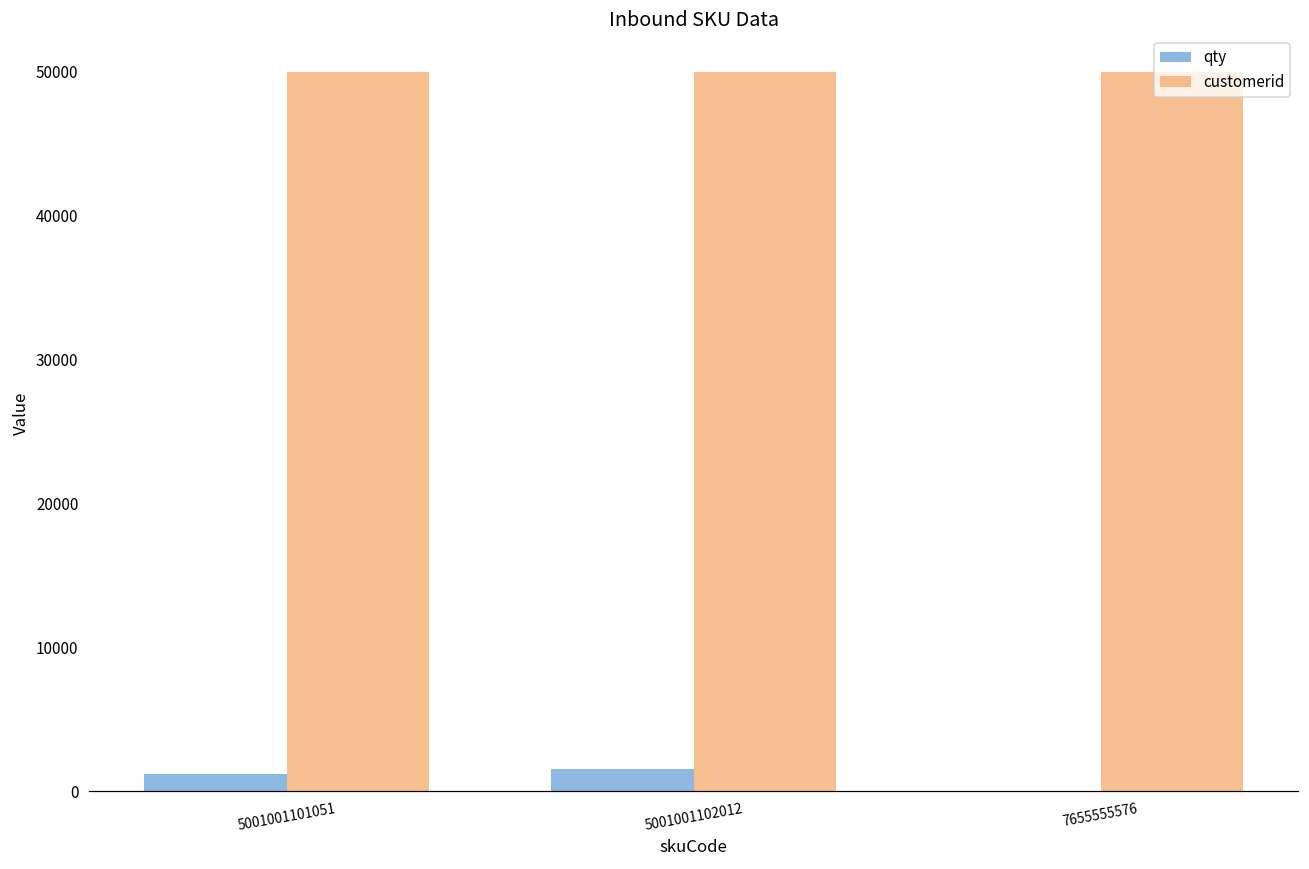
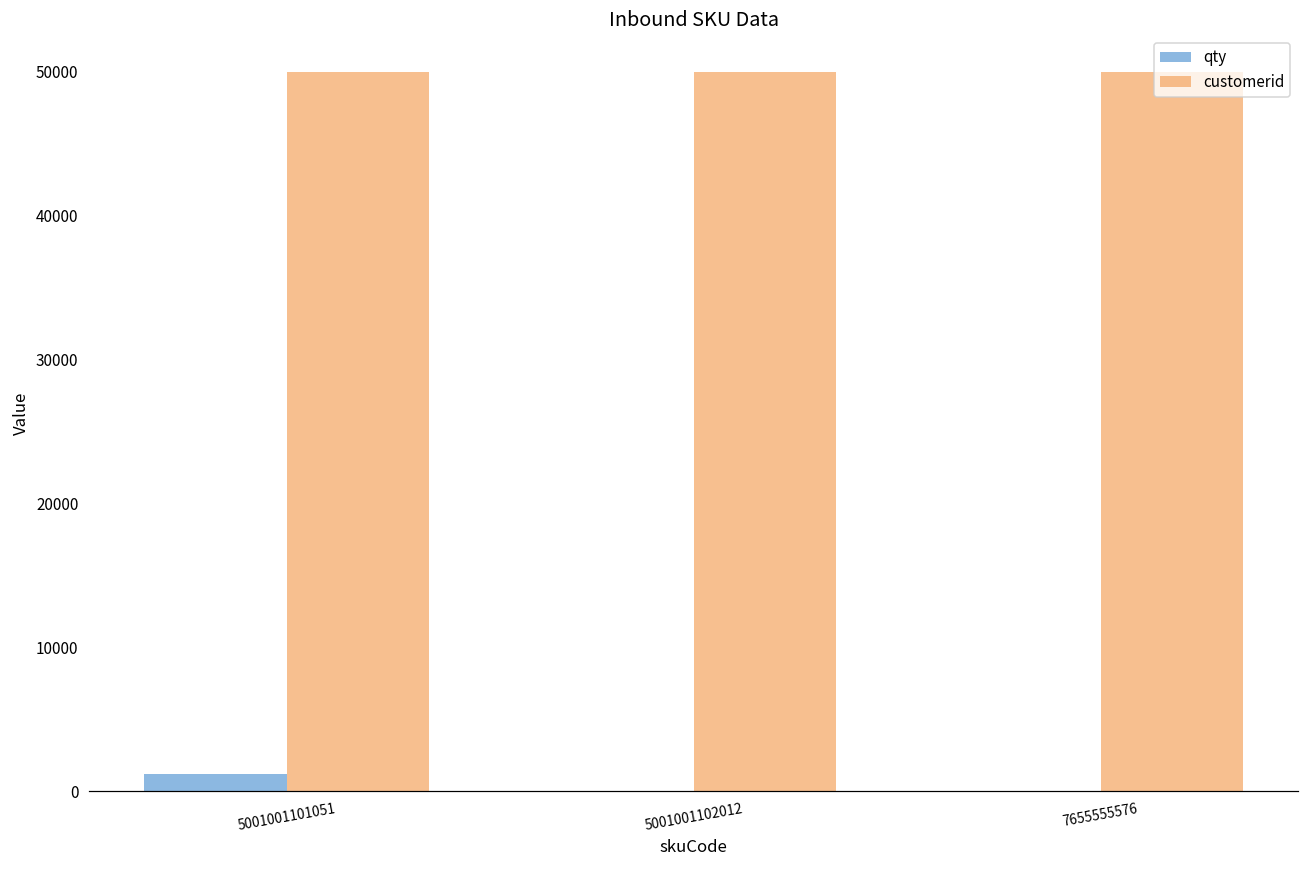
qty, 5001001102012: 1500 -> 0
